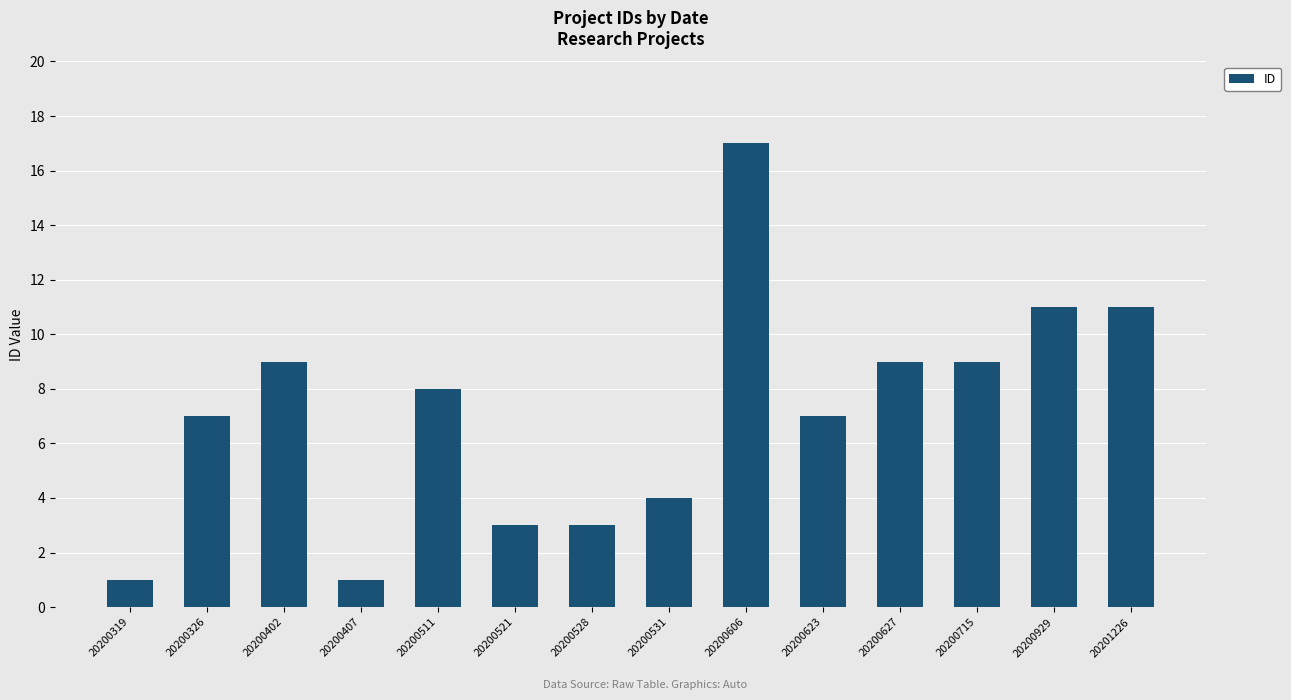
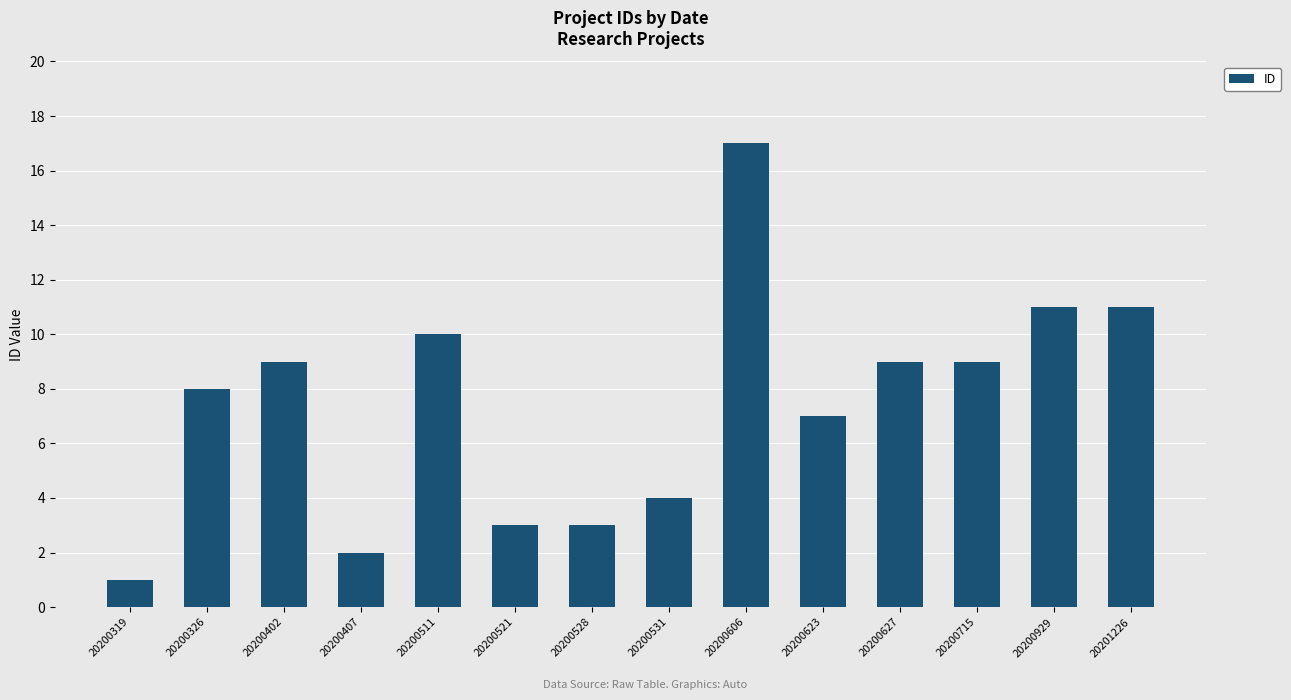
20200326: 7 -> 8
20200407: 1 -> 2
20200511: 8 -> 10
